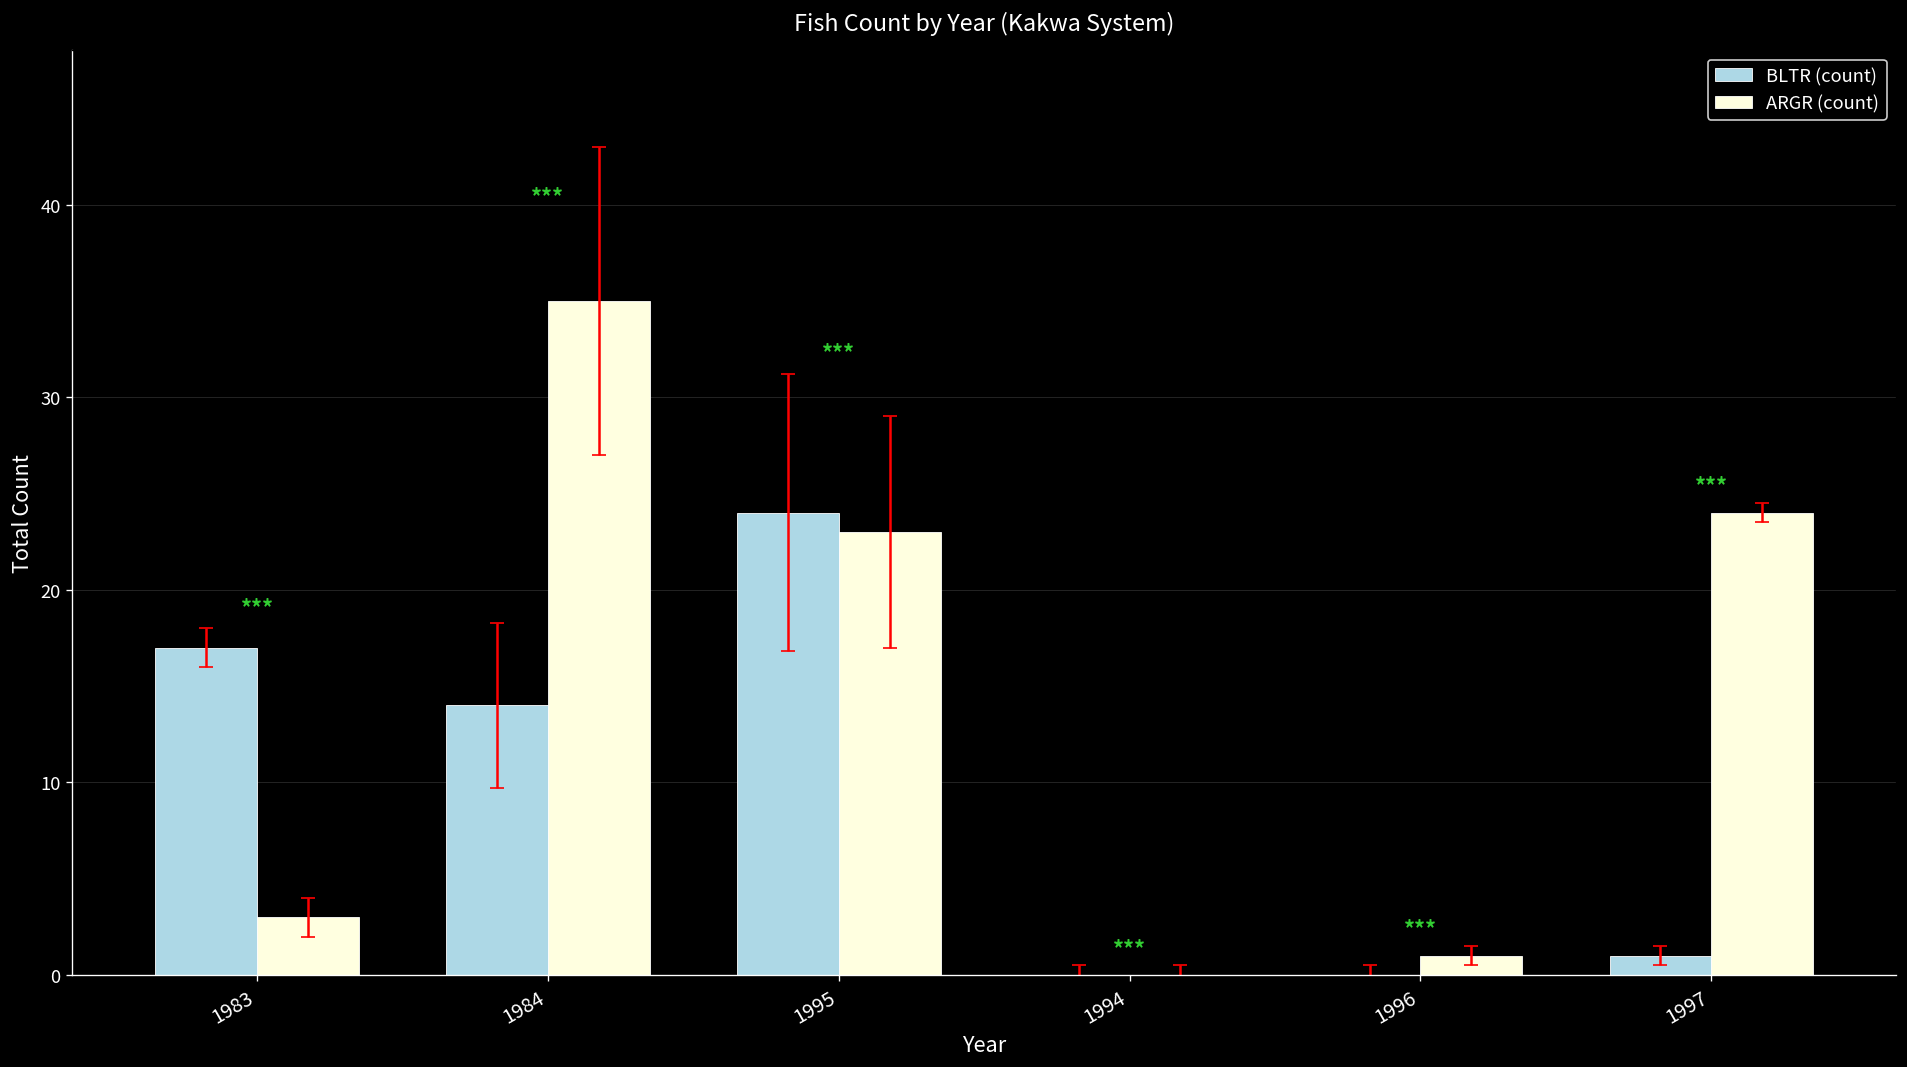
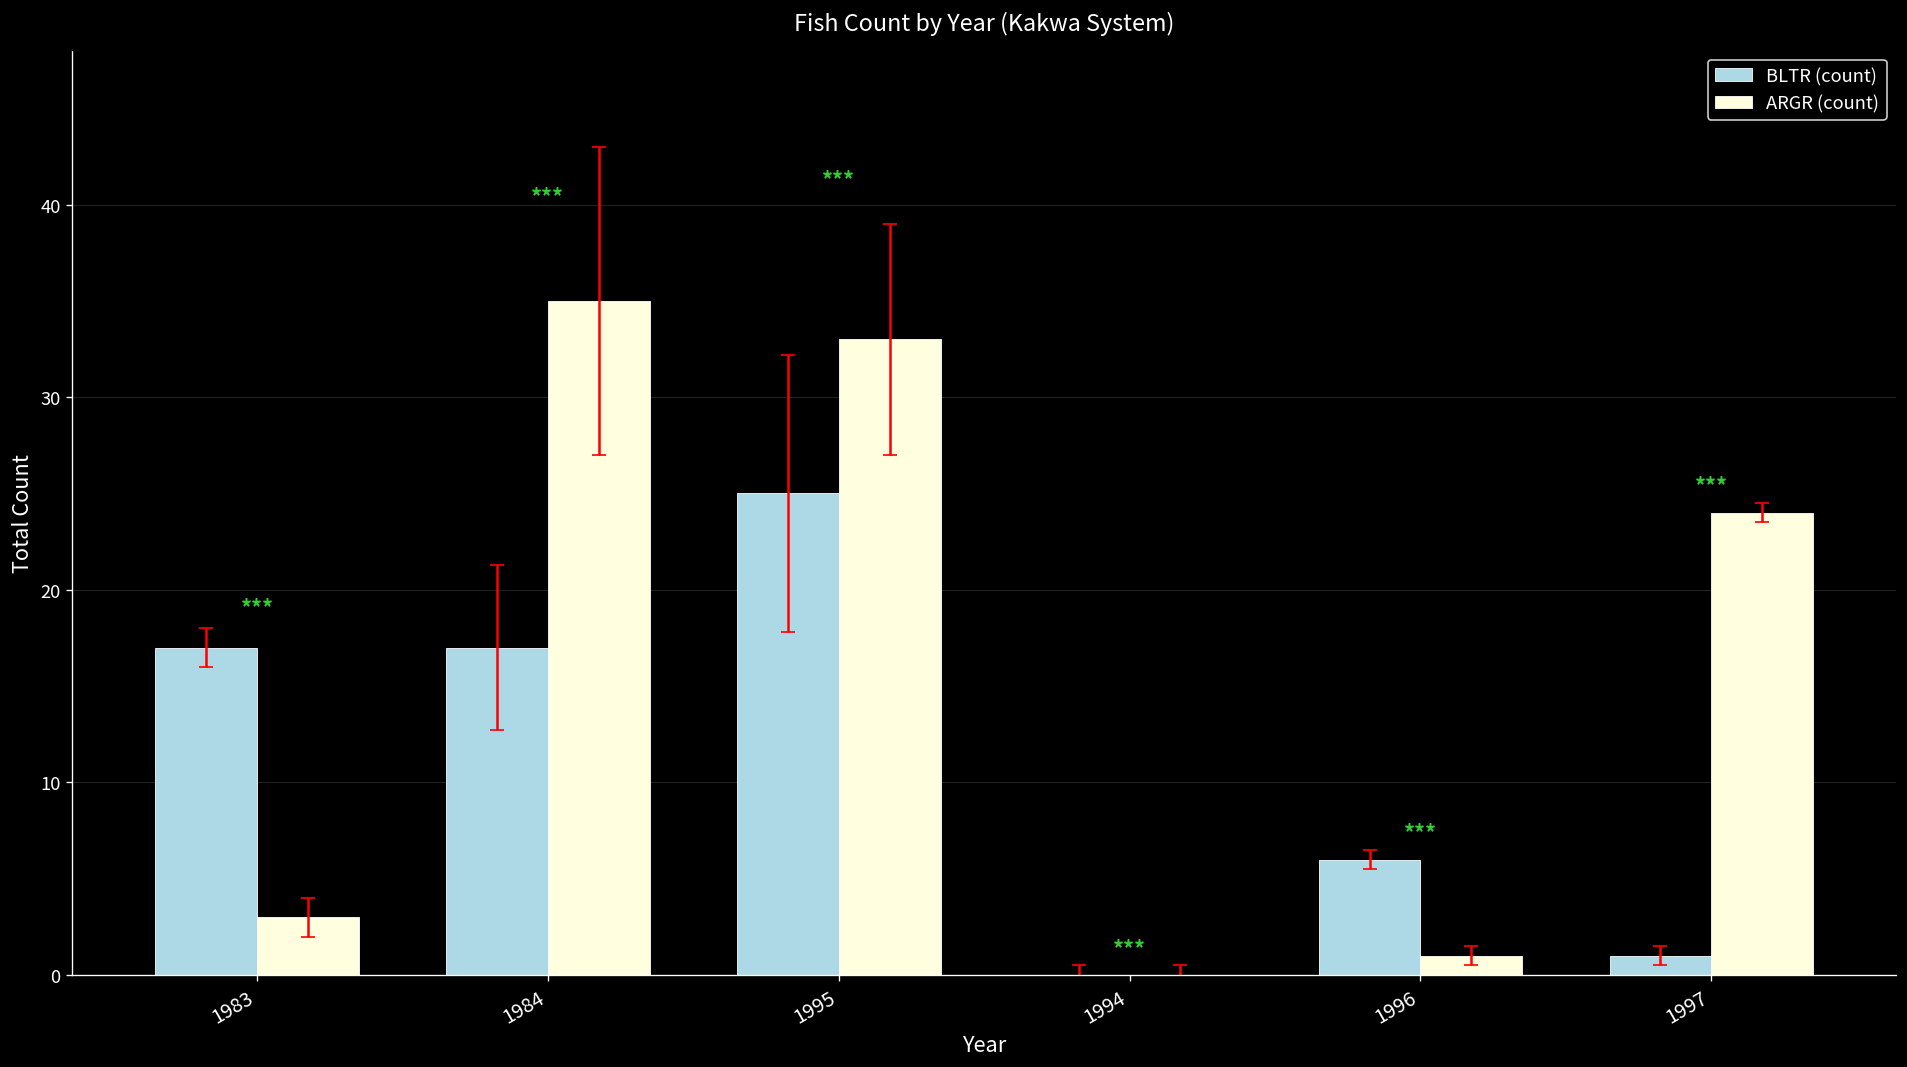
BLTR (count), 1984: 14 -> 17
BLTR (count), 1995: 24 -> 25
ARGR (count), 1995: 23 -> 33
BLTR (count), 1996: 0 -> 6
